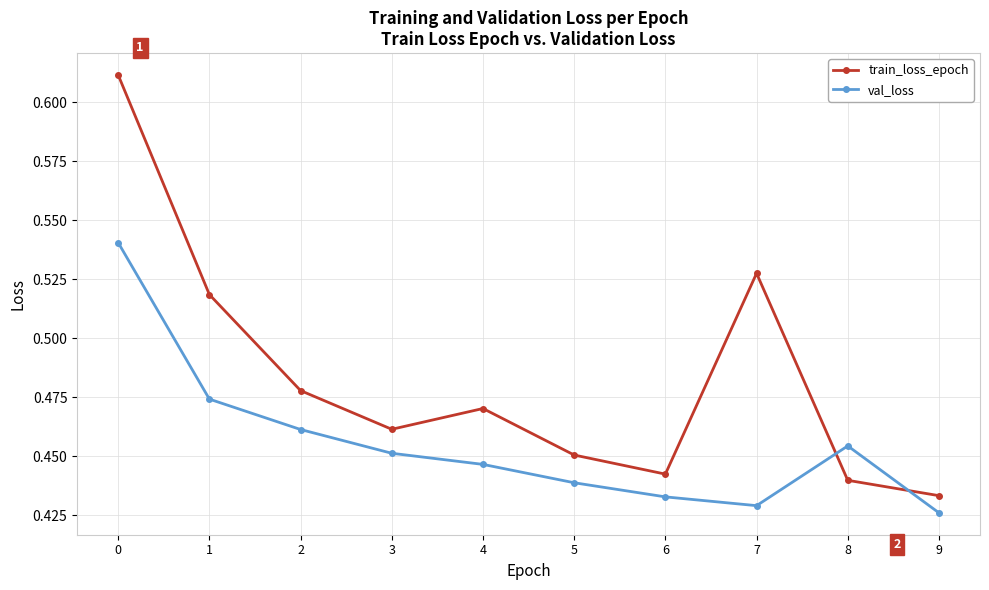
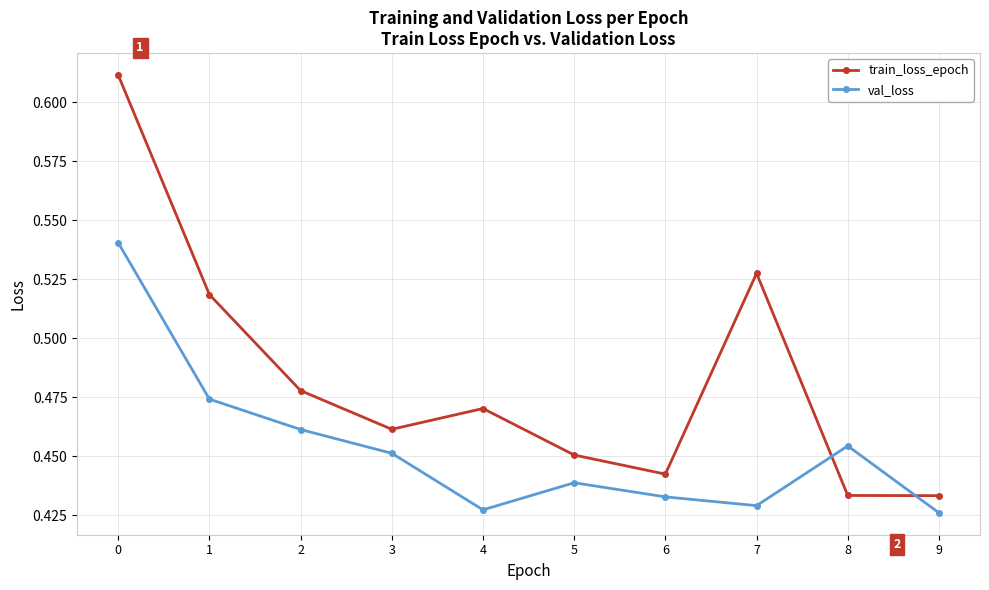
val_loss, 4: 0.447 -> 0.427
train_loss_epoch, 8: 0.440 -> 0.433
